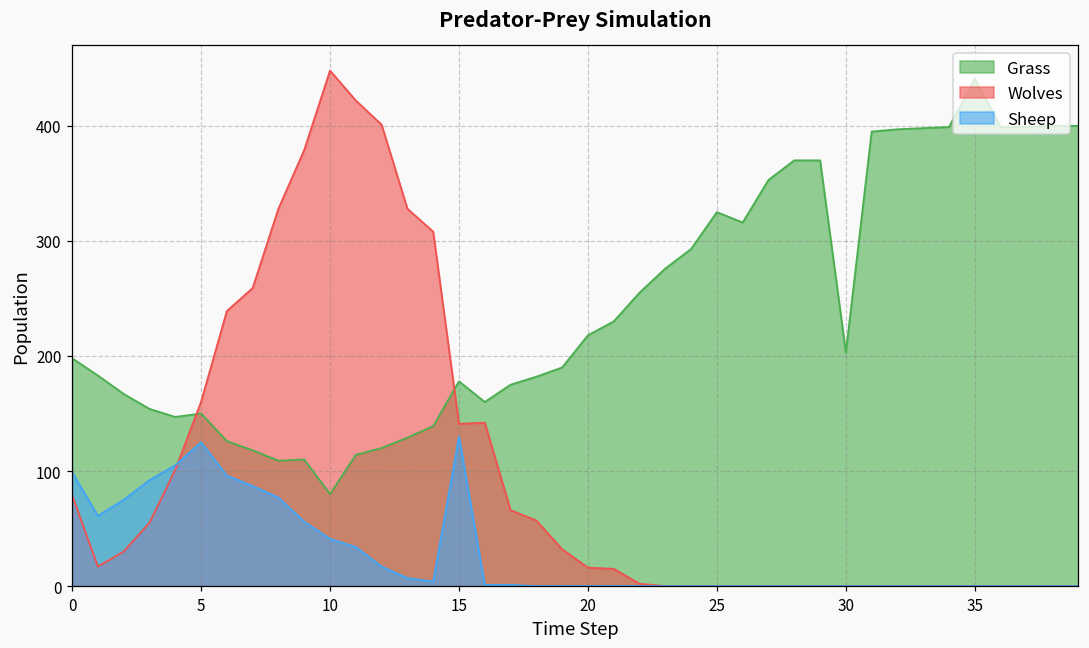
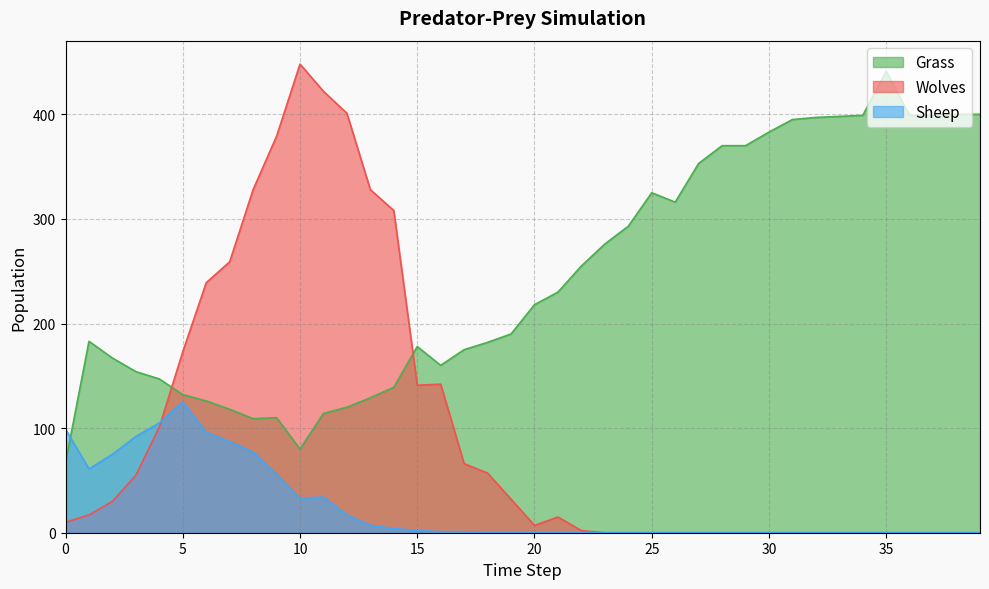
Grass, 0: 198 -> 67
Wolves, 0: 79 -> 10
Grass, 5: 150 -> 132
Wolves, 5: 160 -> 173
Sheep, 10: 41 -> 33
Sheep, 15: 130 -> 2
Wolves, 20: 16 -> 7
Grass, 30: 203 -> 383
